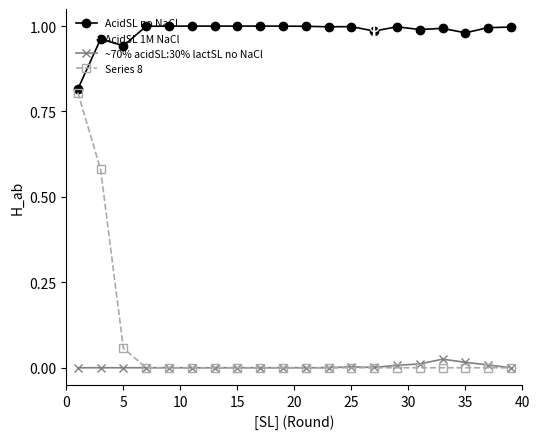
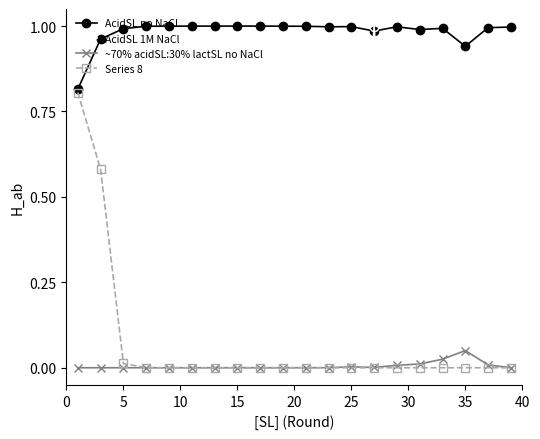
AcidSL no NaCl, 5: 0.94 -> 0.99
Series 8, 5: 0.06 -> 0.01
AcidSL no NaCl, 35: 0.98 -> 0.94
~70% acidSL:30% lactSL no NaCl, 35: 0.02 -> 0.05
